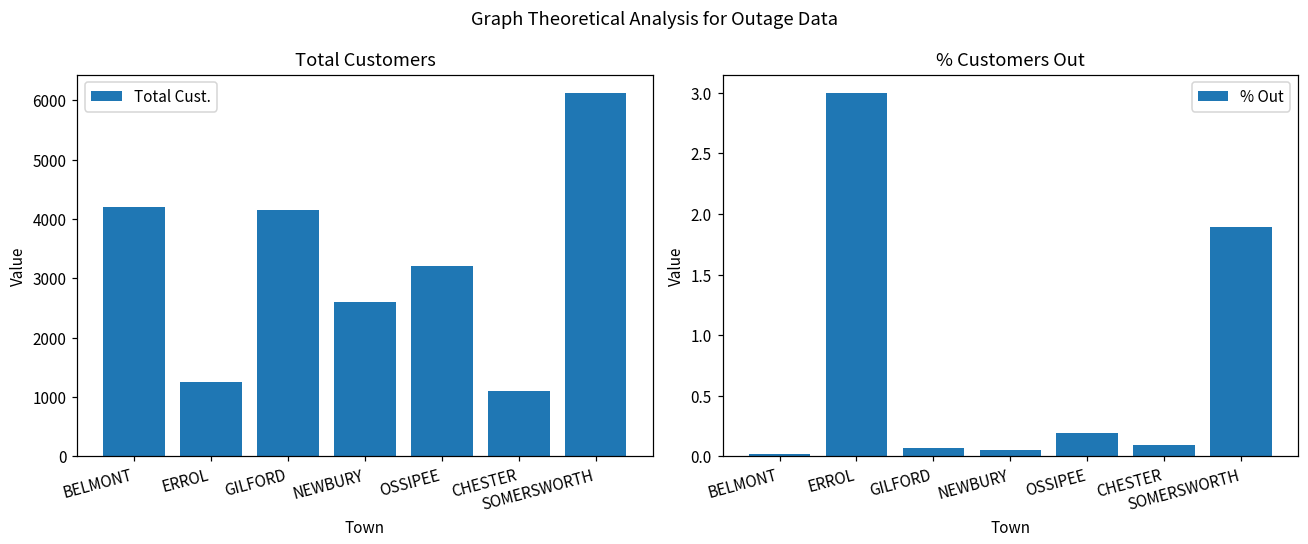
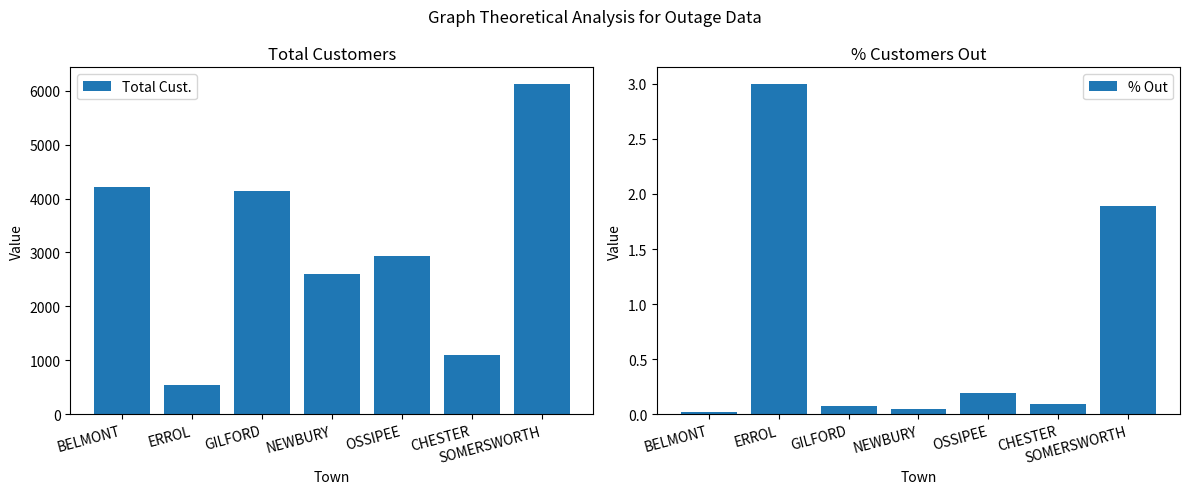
Total Customers, ERROL: 1300 -> 500
Total Customers, OSSIPEE: 3200 -> 2900
